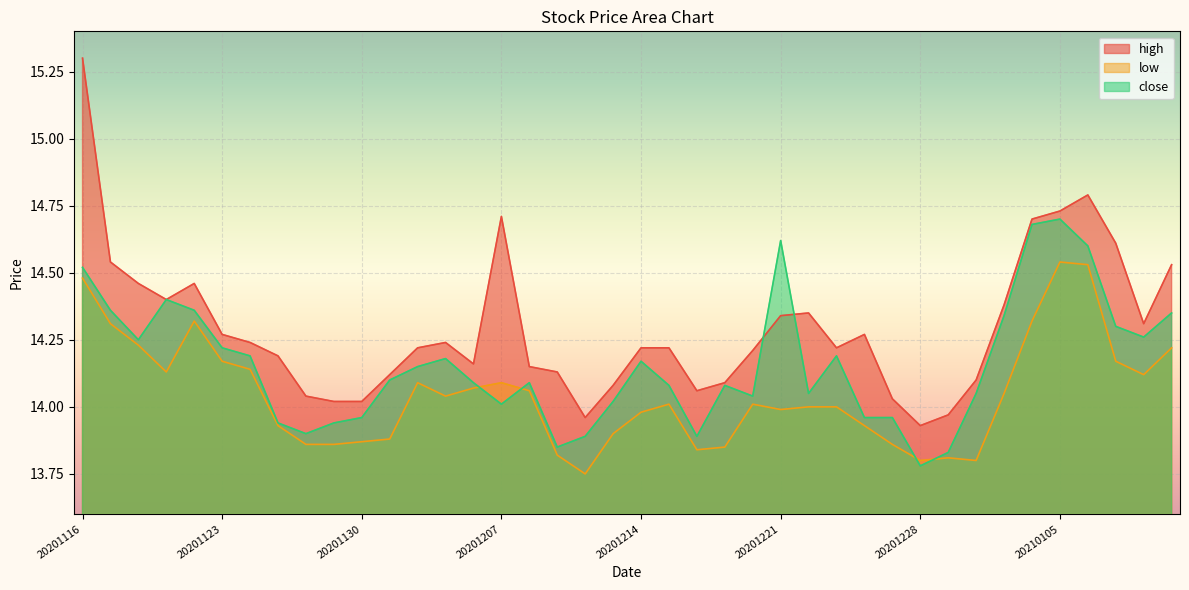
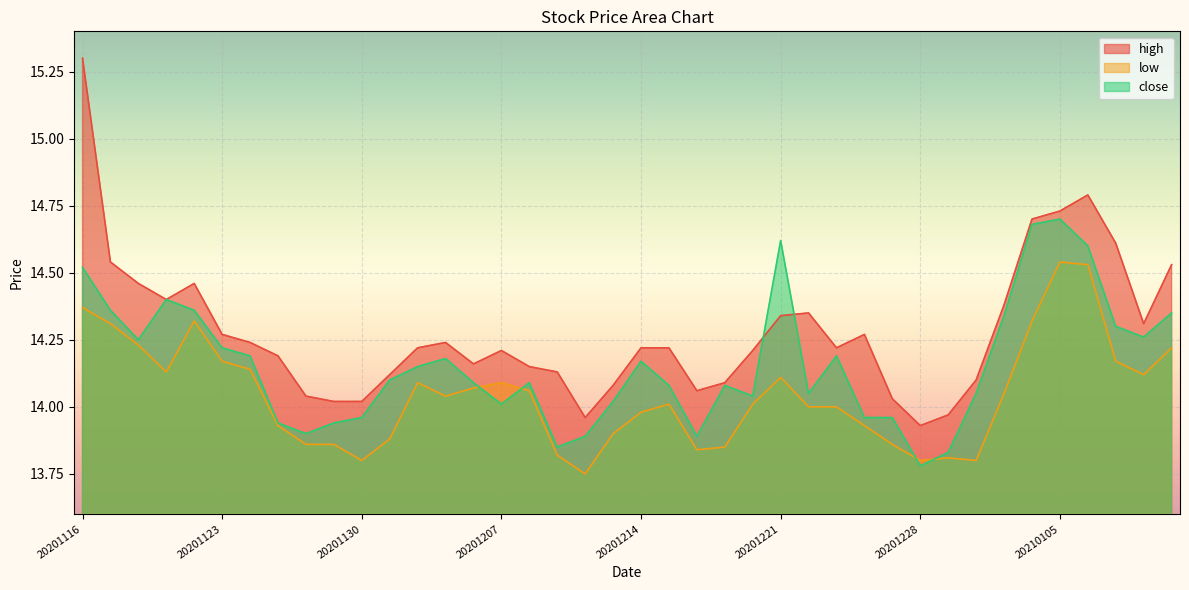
low, 20201116: 14.48 -> 14.37
low, 20201130: 13.87 -> 13.80
high, 20201207: 14.71 -> 14.21
low, 20201221: 13.99 -> 14.11
